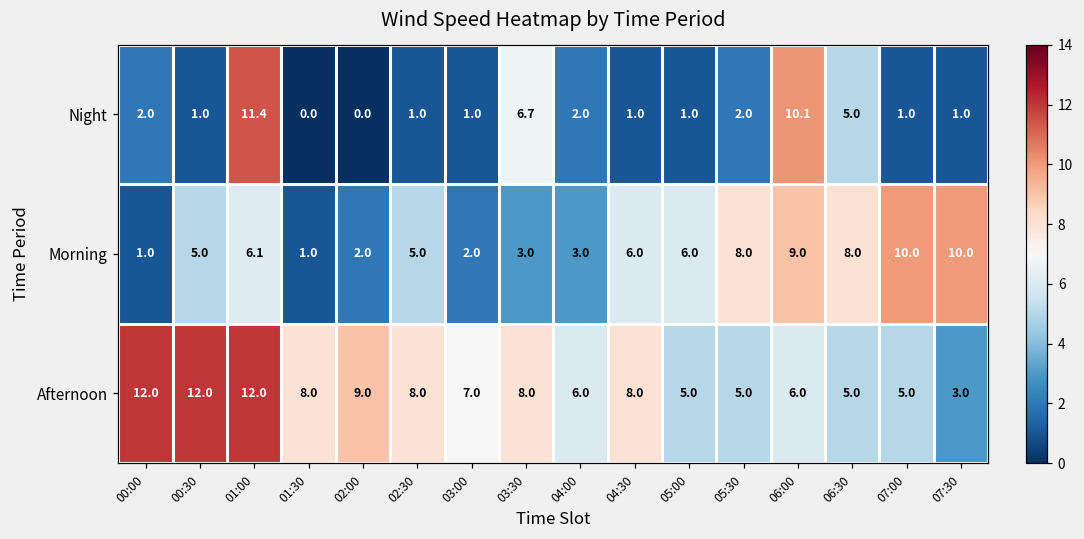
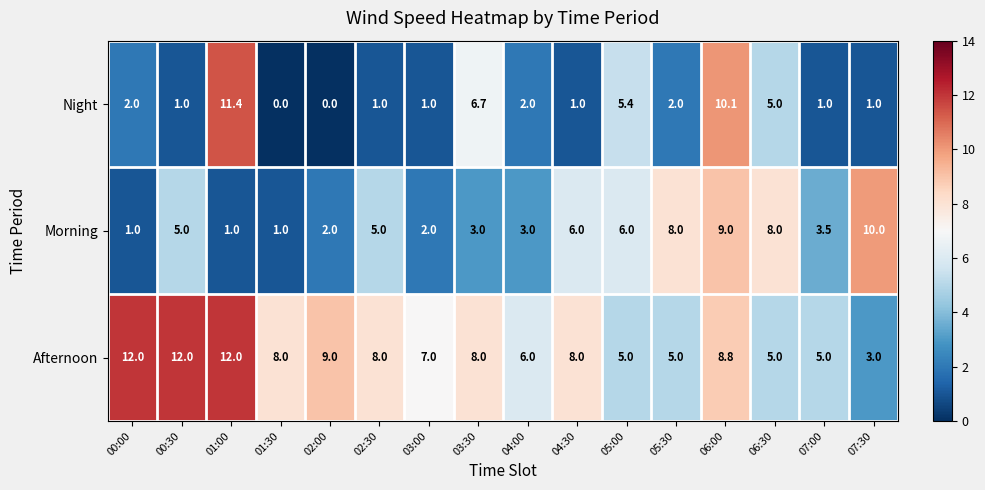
Night, 05:00: 1.0 -> 5.4
Morning, 01:00: 6.1 -> 1.0
Morning, 07:00: 10.0 -> 3.5
Afternoon, 06:00: 6.0 -> 8.8
